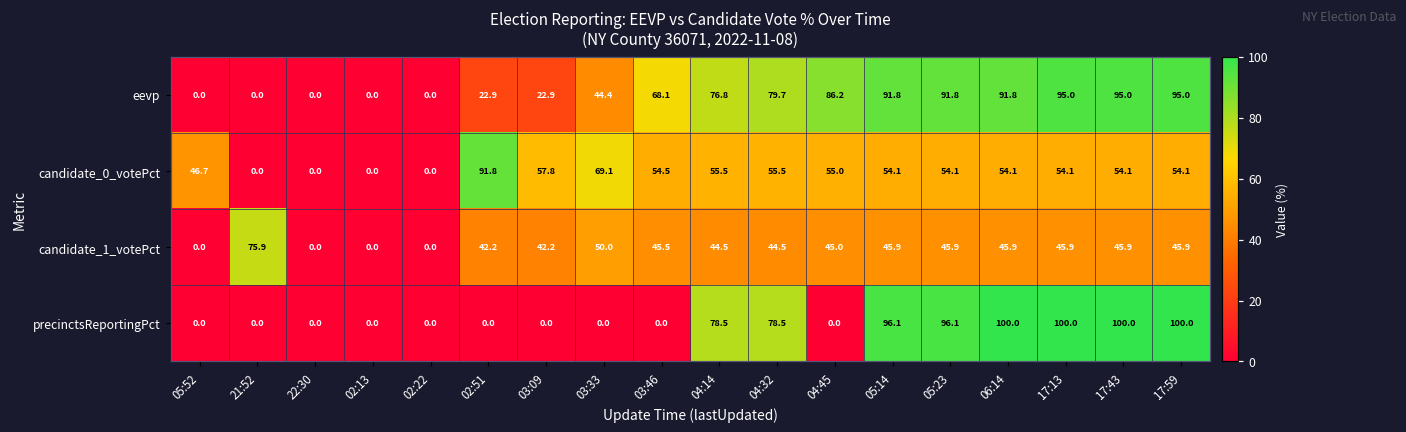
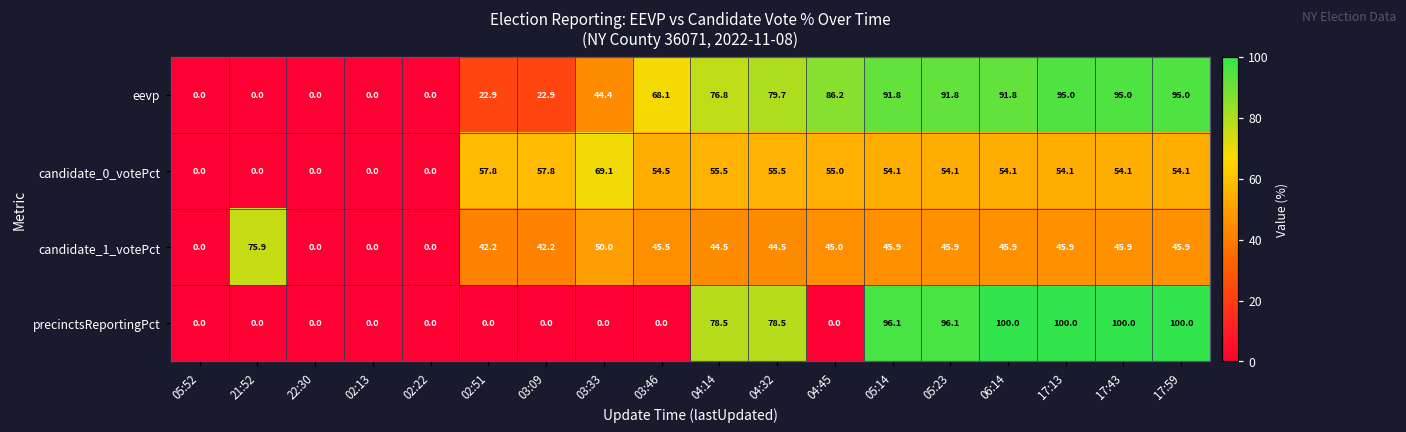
candidate_0_votePct, 05:52: 46.7 -> 0.0
candidate_0_votePct, 02:51: 91.8 -> 57.8
